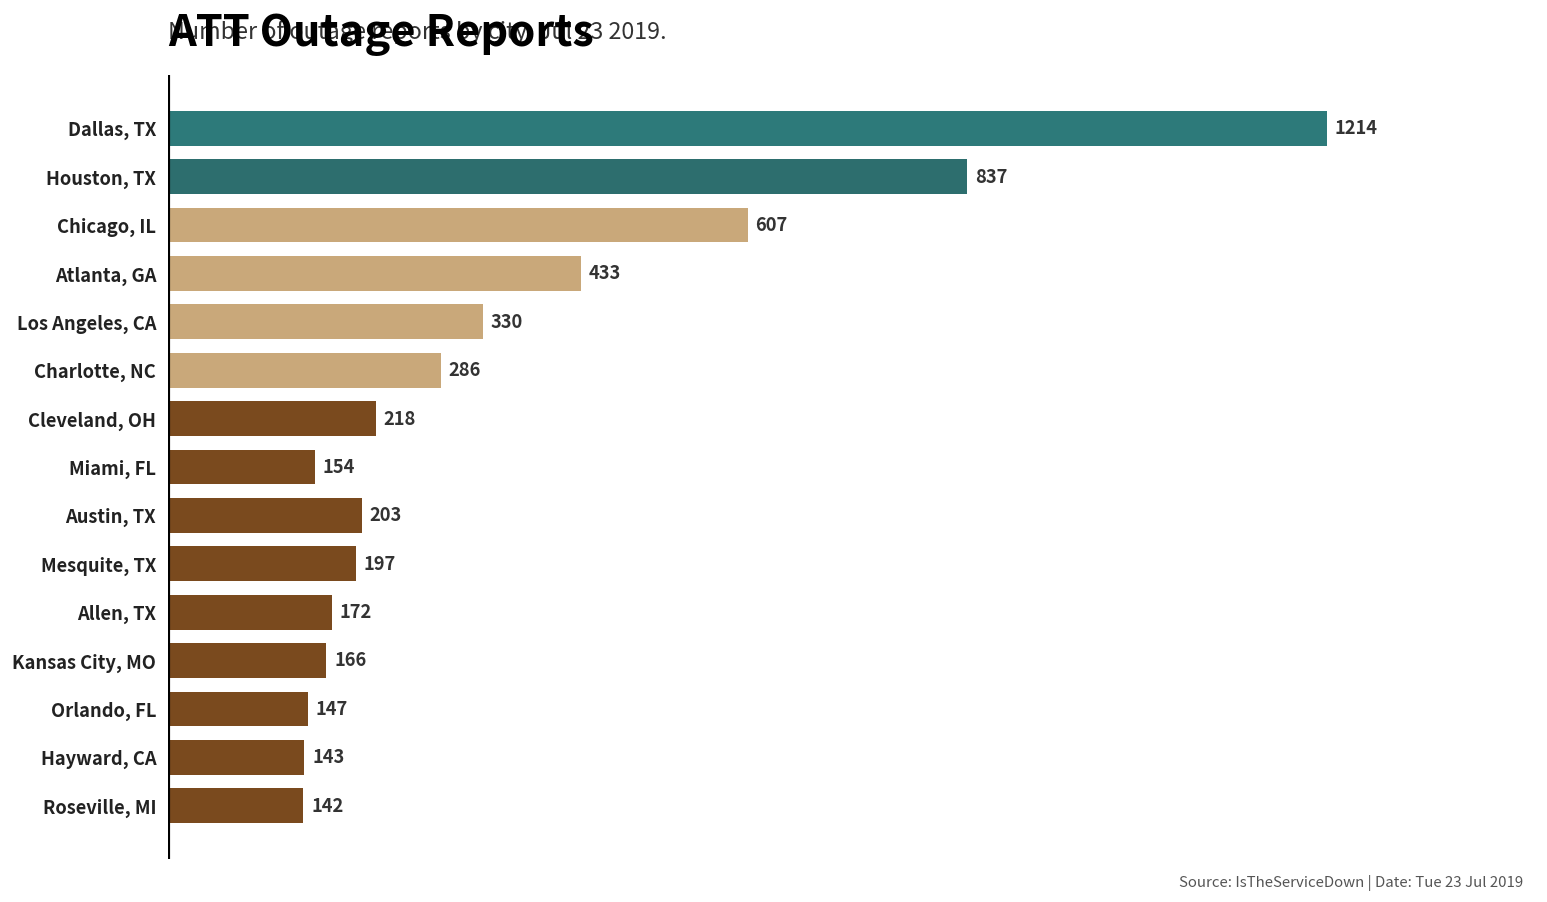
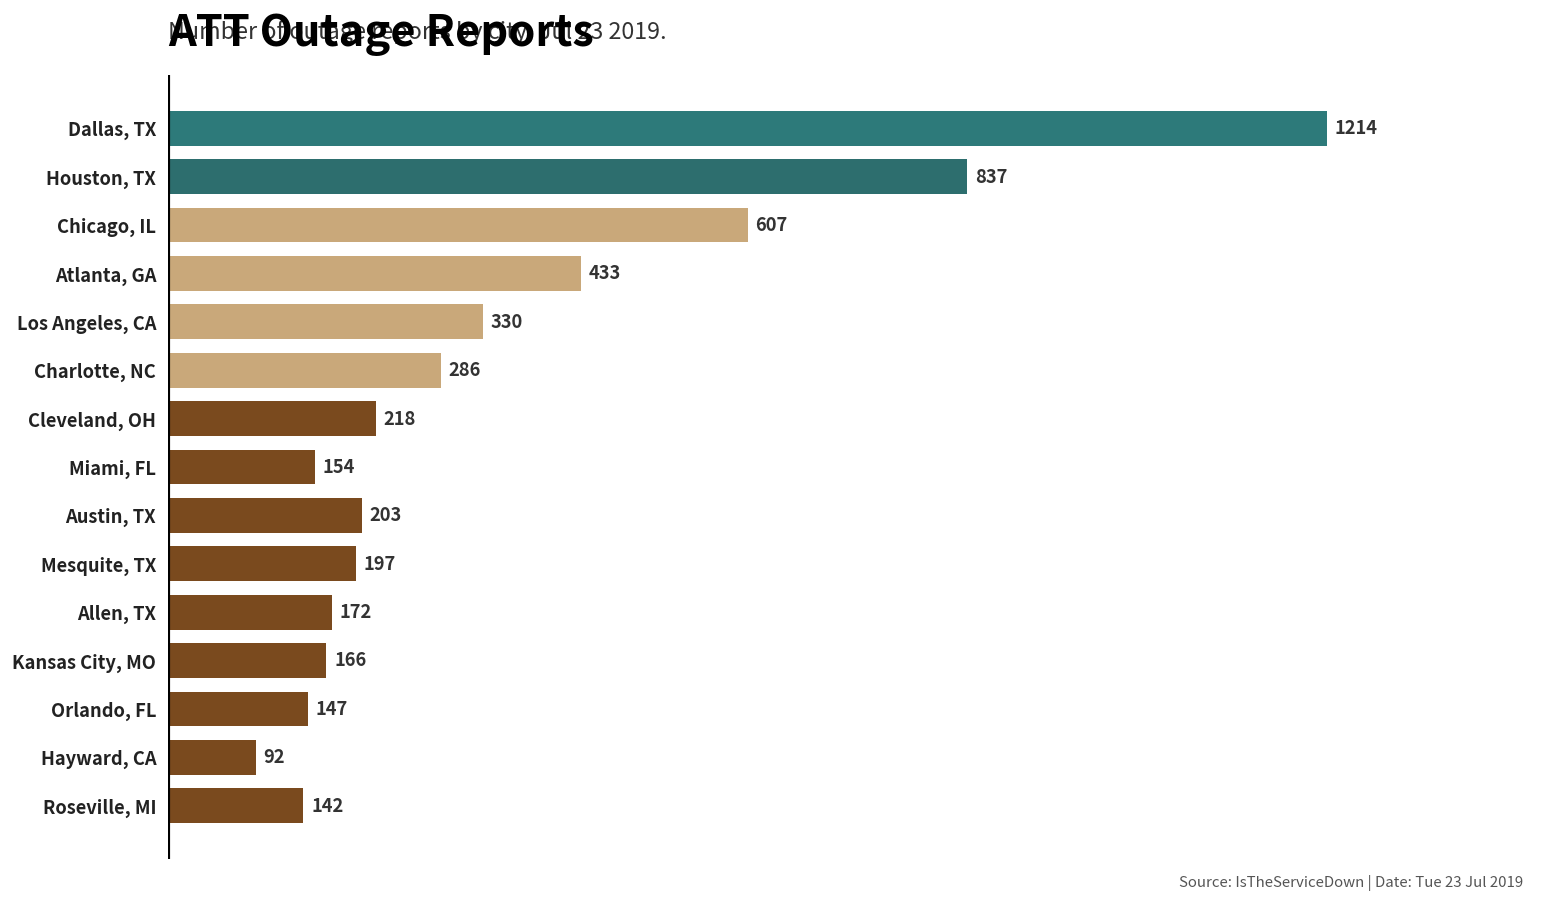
Hayward, CA: 143 -> 92
